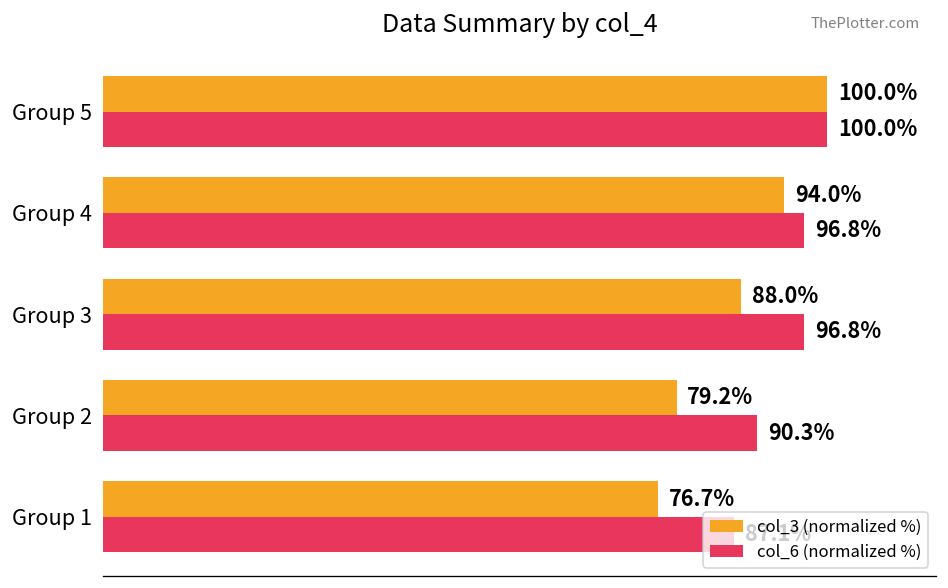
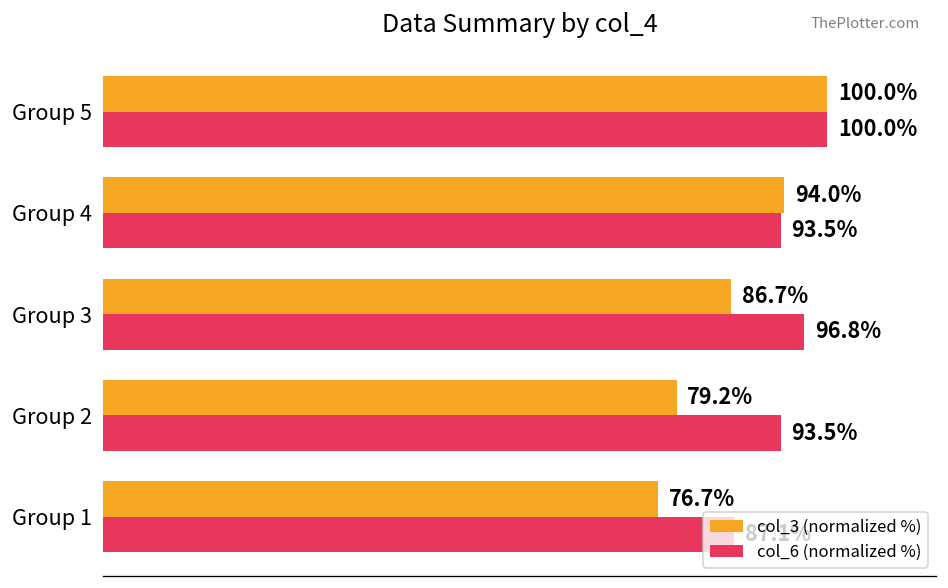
col_6 (normalized %), Group 4: 96.8% -> 93.5%
col_3 (normalized %), Group 3: 88.0% -> 86.7%
col_6 (normalized %), Group 2: 90.3% -> 93.5%
